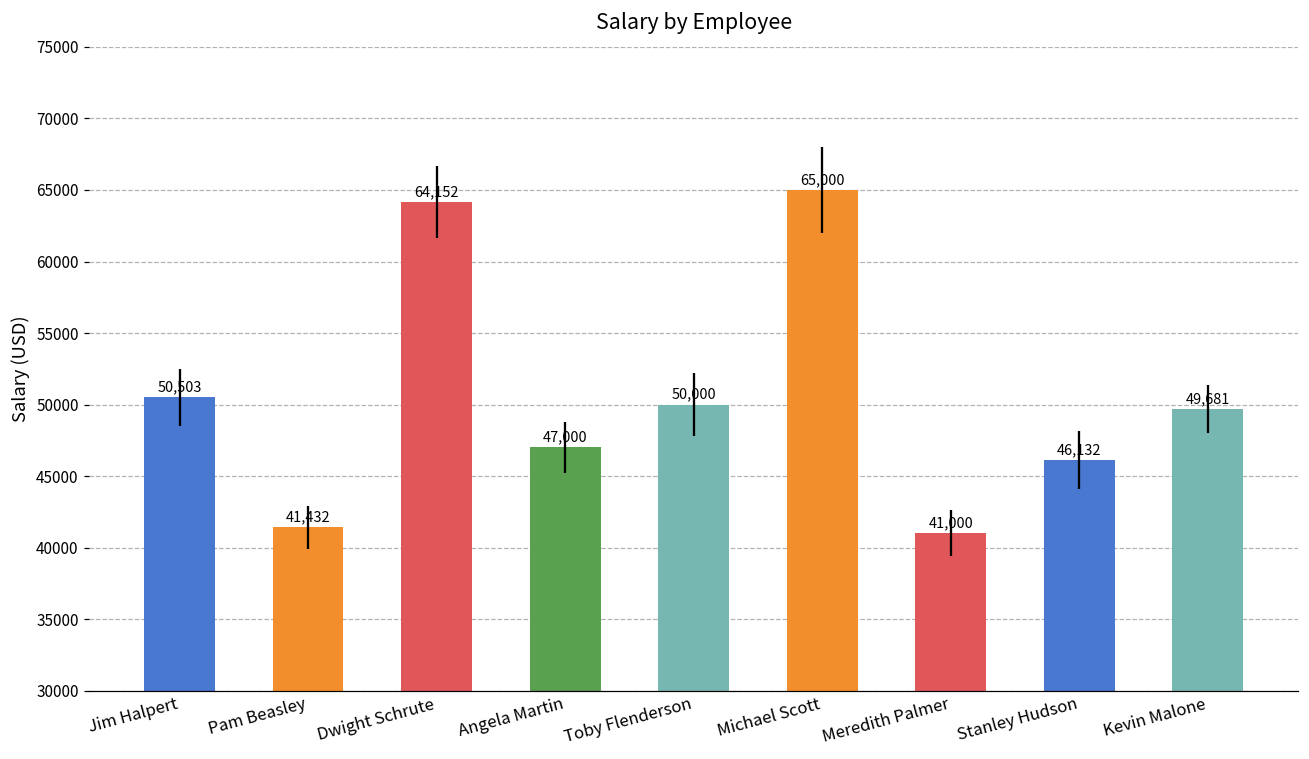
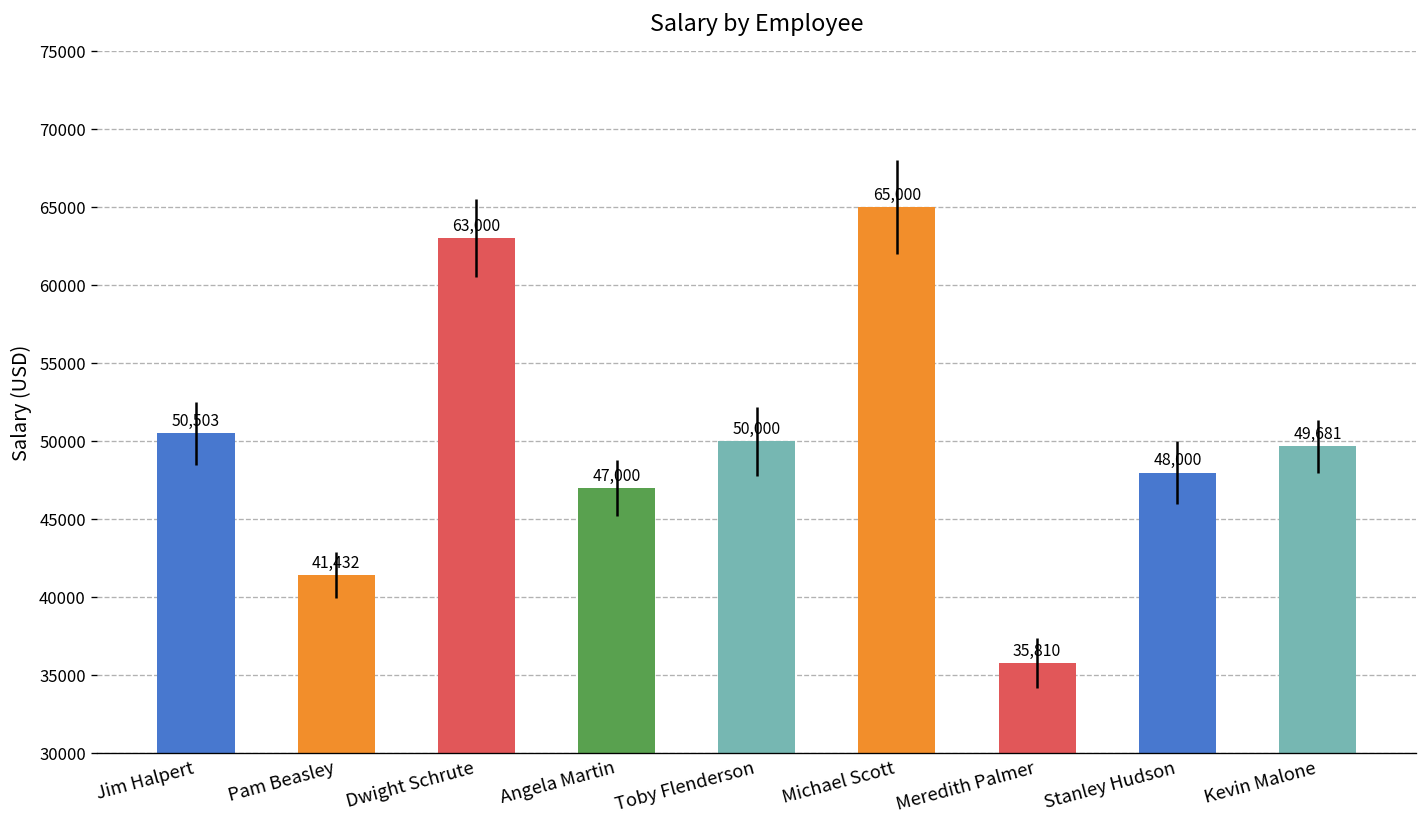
Dwight Schrute: 64,152 -> 63,000
Meredith Palmer: 41,000 -> 35,810
Stanley Hudson: 46,132 -> 48,000
